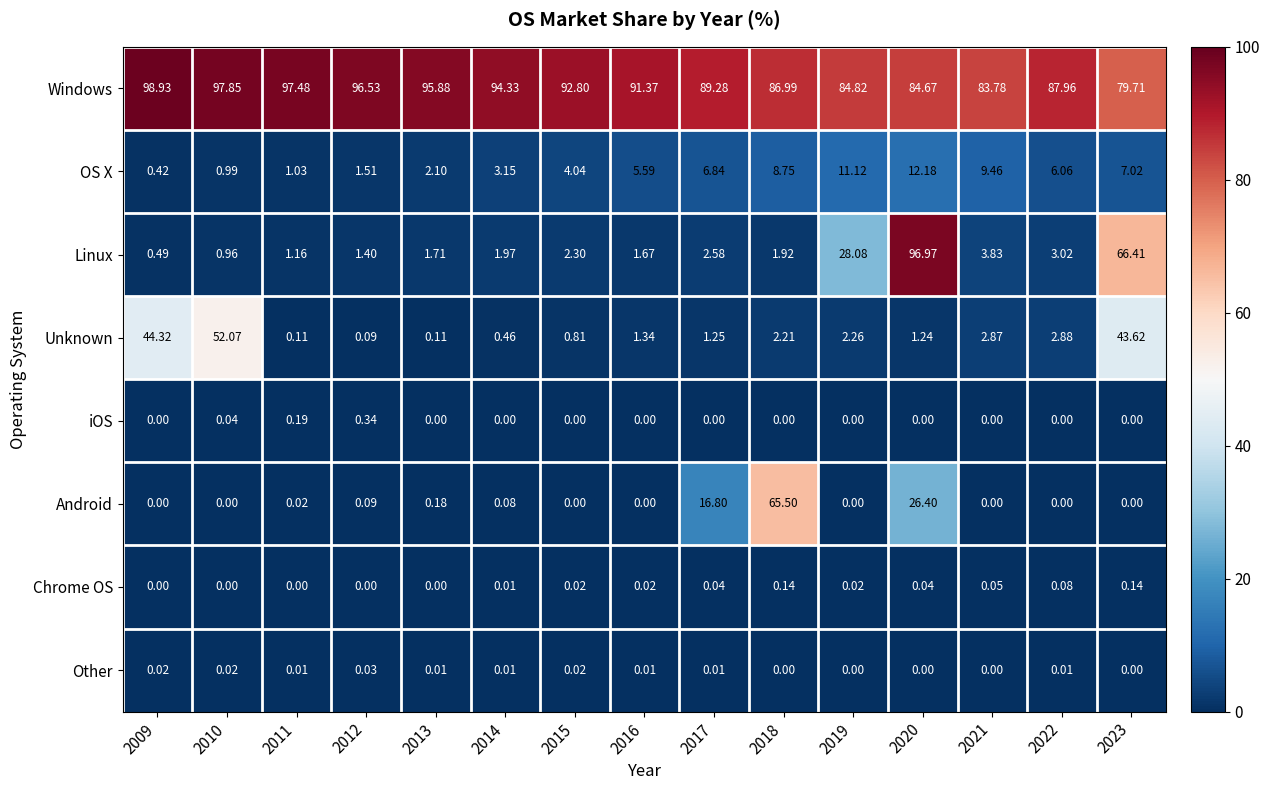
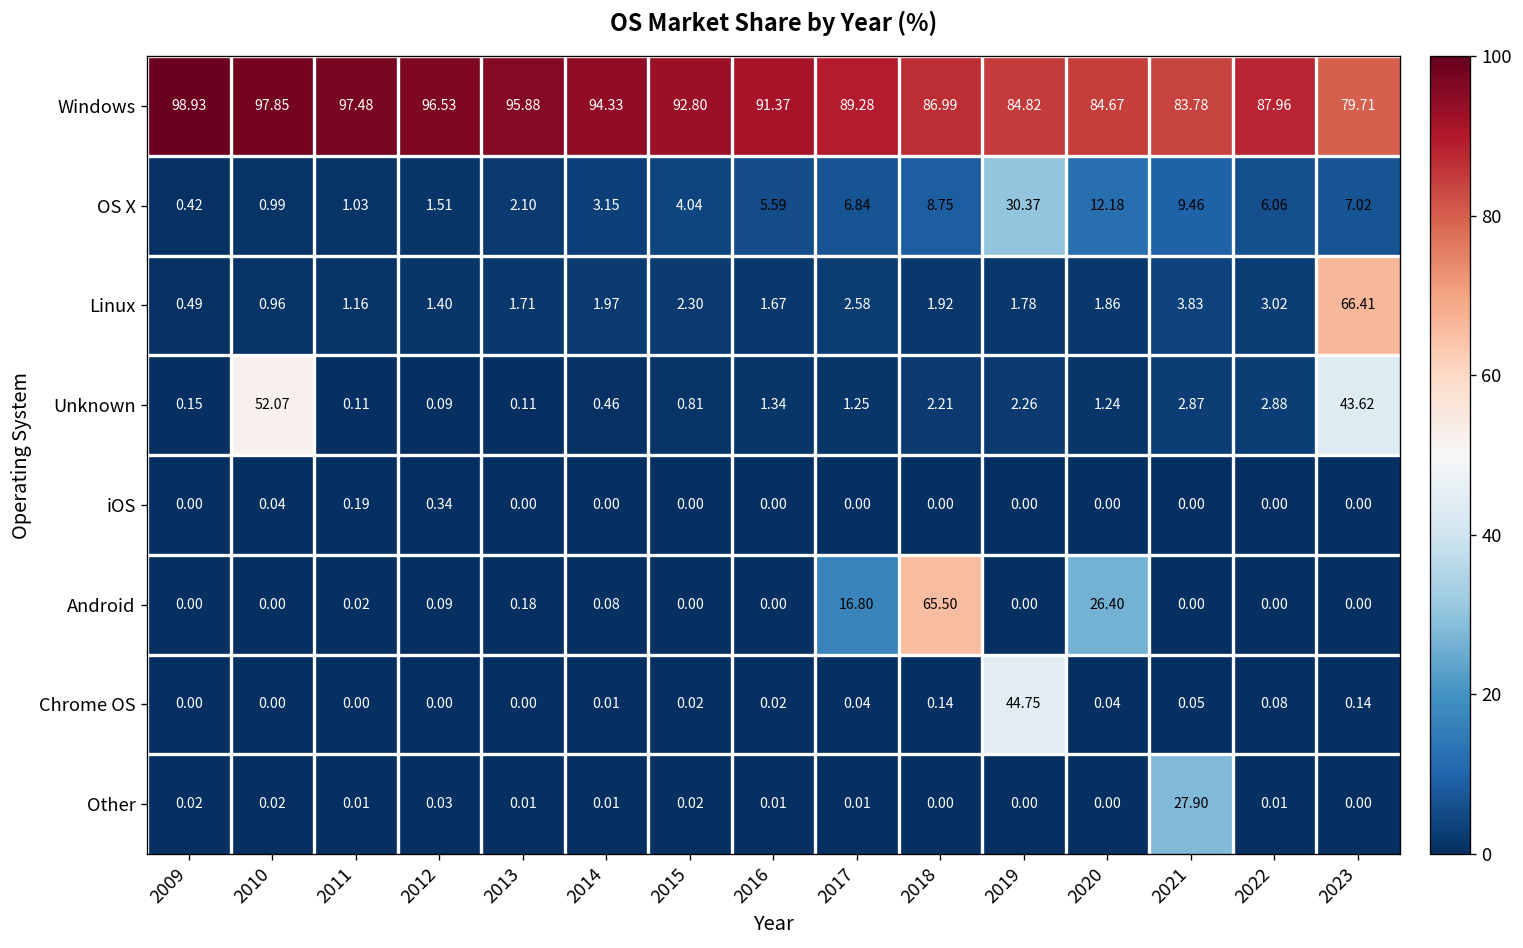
OS X, 2019: 11.12 -> 30.37
Linux, 2019: 28.08 -> 1.78
Linux, 2020: 96.97 -> 1.86
Unknown, 2009: 44.32 -> 0.15
Chrome OS, 2019: 0.02 -> 44.75
Other, 2021: 0.00 -> 27.90
